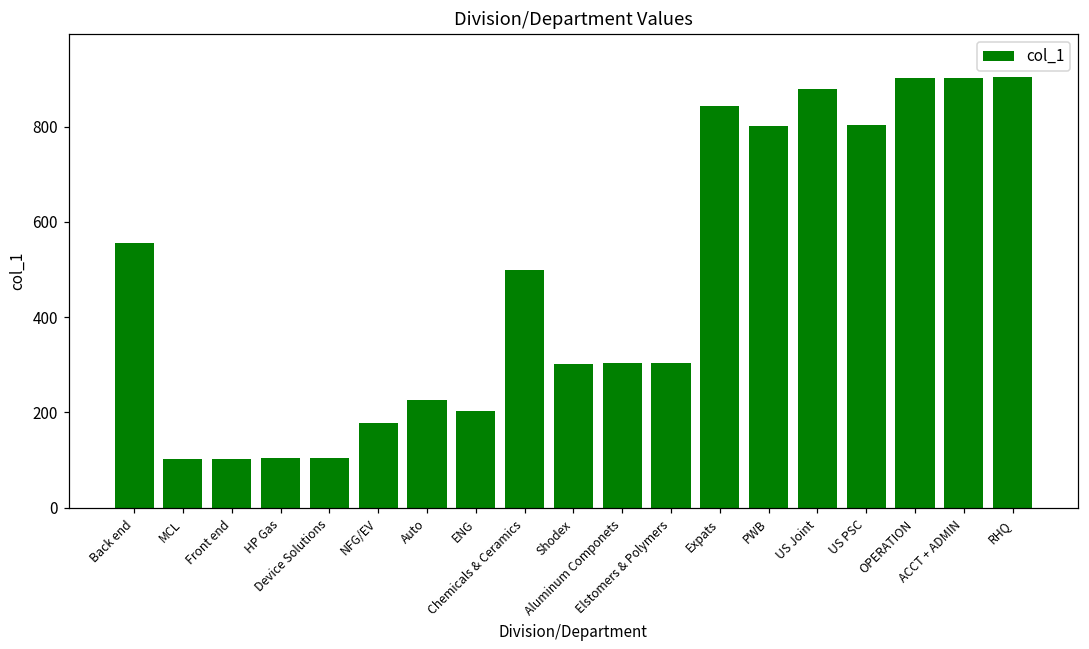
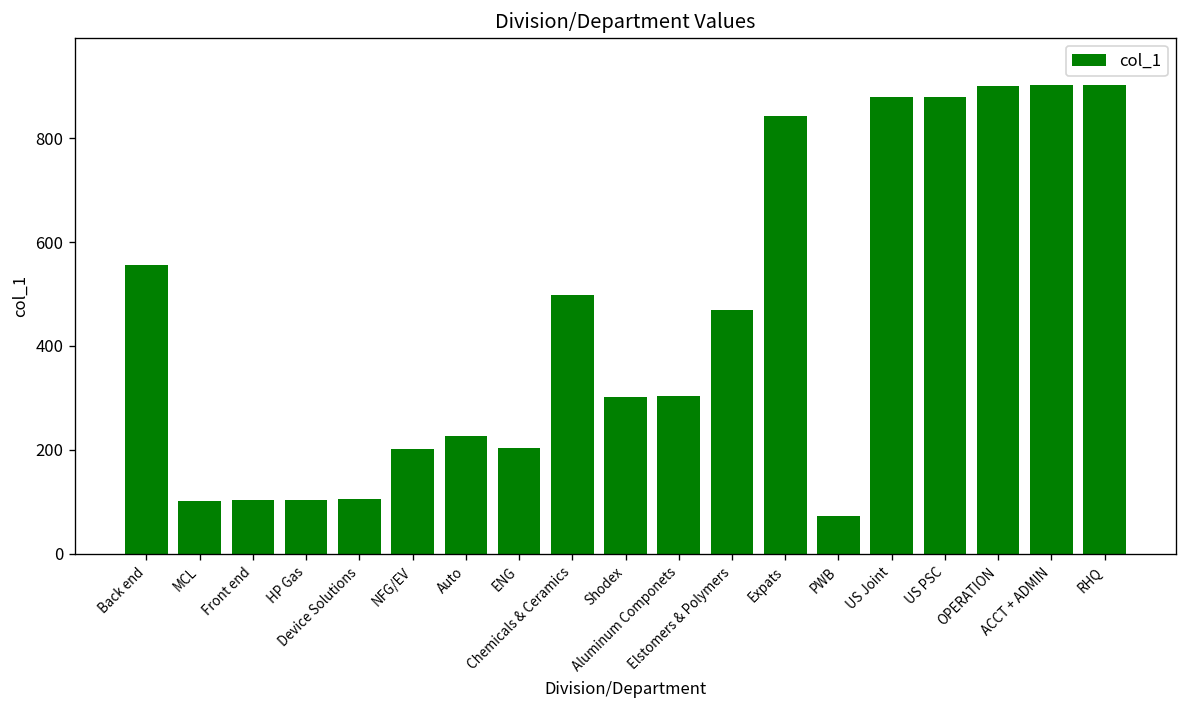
NFG/EV: 180 -> 200
Elstomers & Polymers: 300 -> 470
PWB: 800 -> 70
US PSC: 800 -> 880
